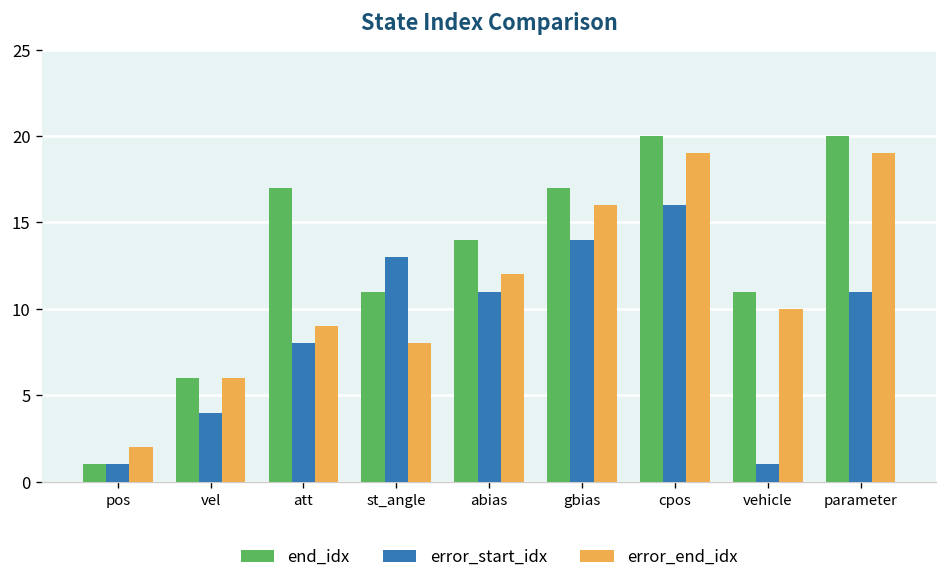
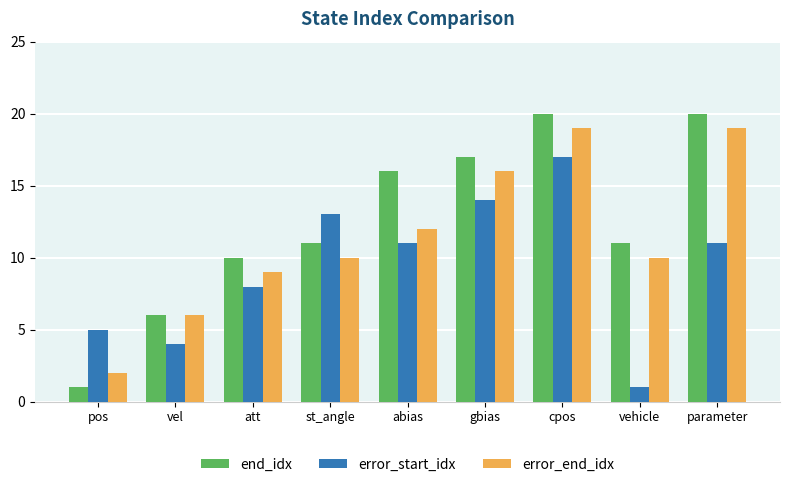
error_start_idx, pos: 1 -> 5
end_idx, att: 17 -> 10
error_end_idx, st_angle: 8 -> 10
end_idx, abias: 14 -> 16
error_start_idx, cpos: 16 -> 17
